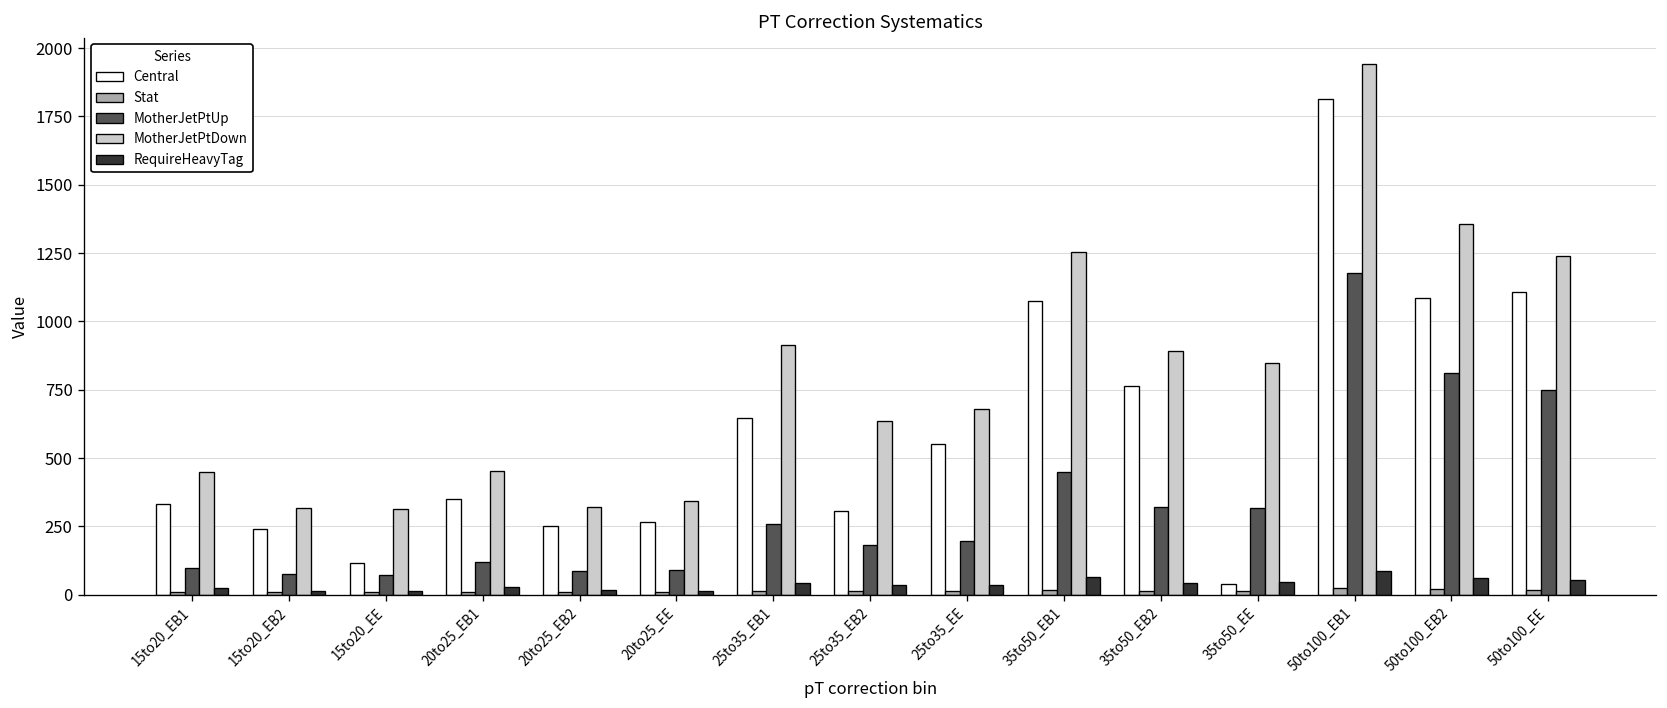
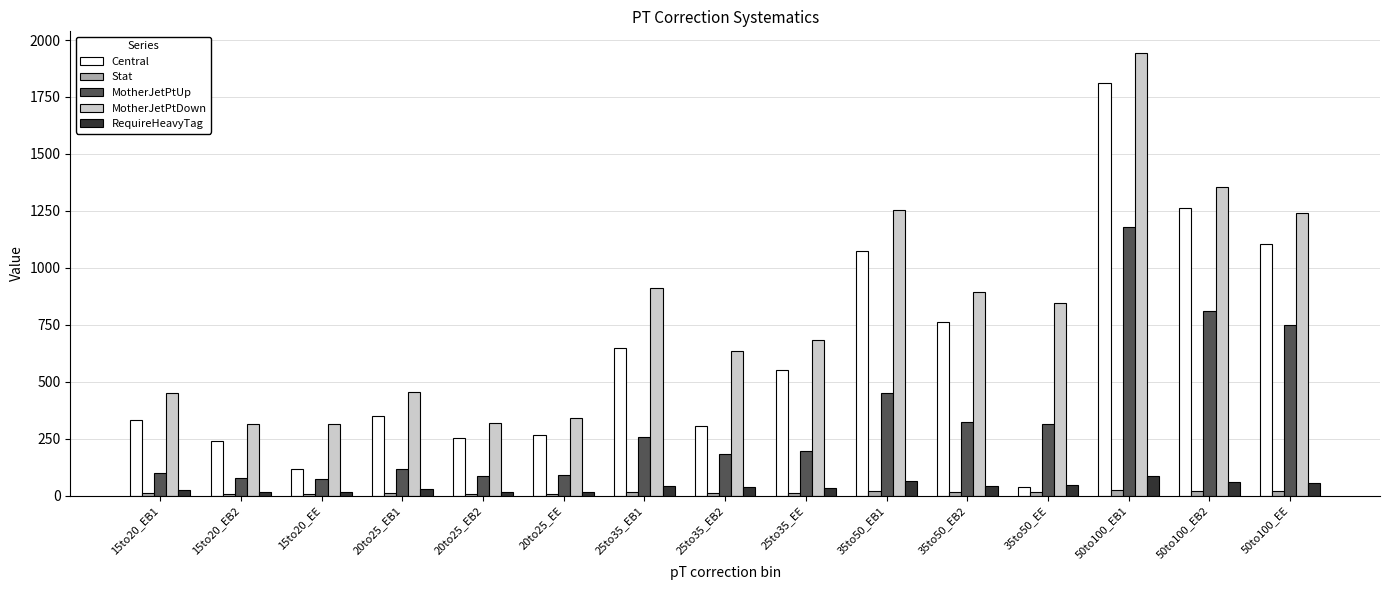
Central, 50to100_EB2: 1090 -> 1260
